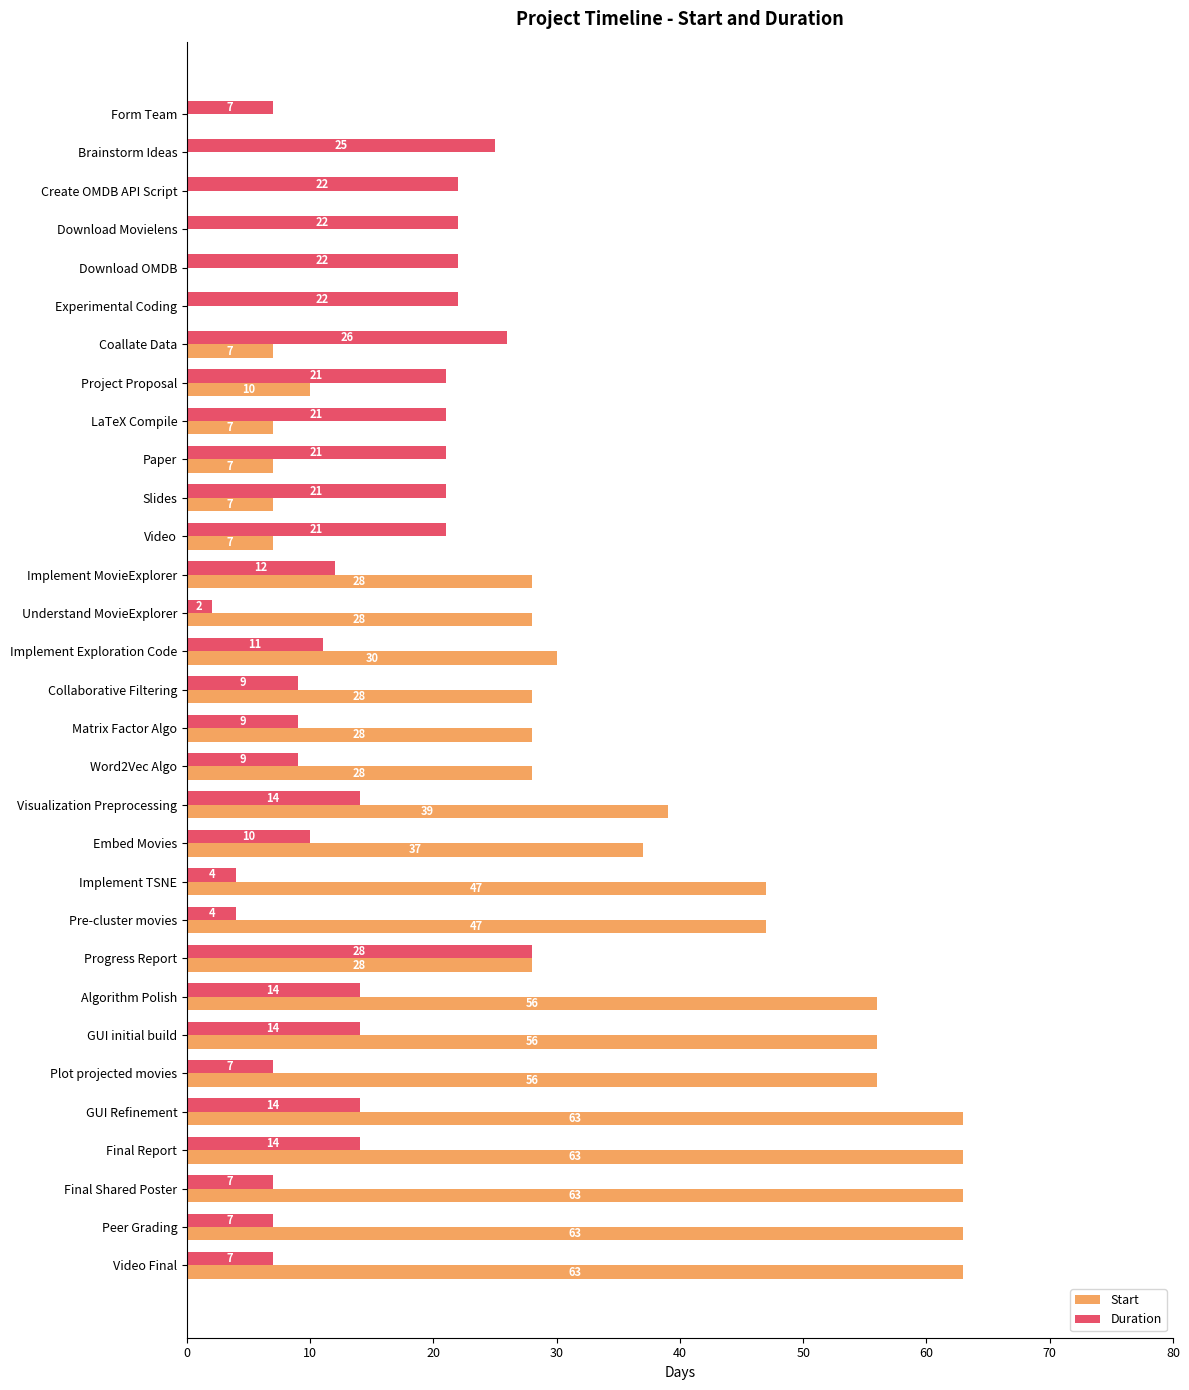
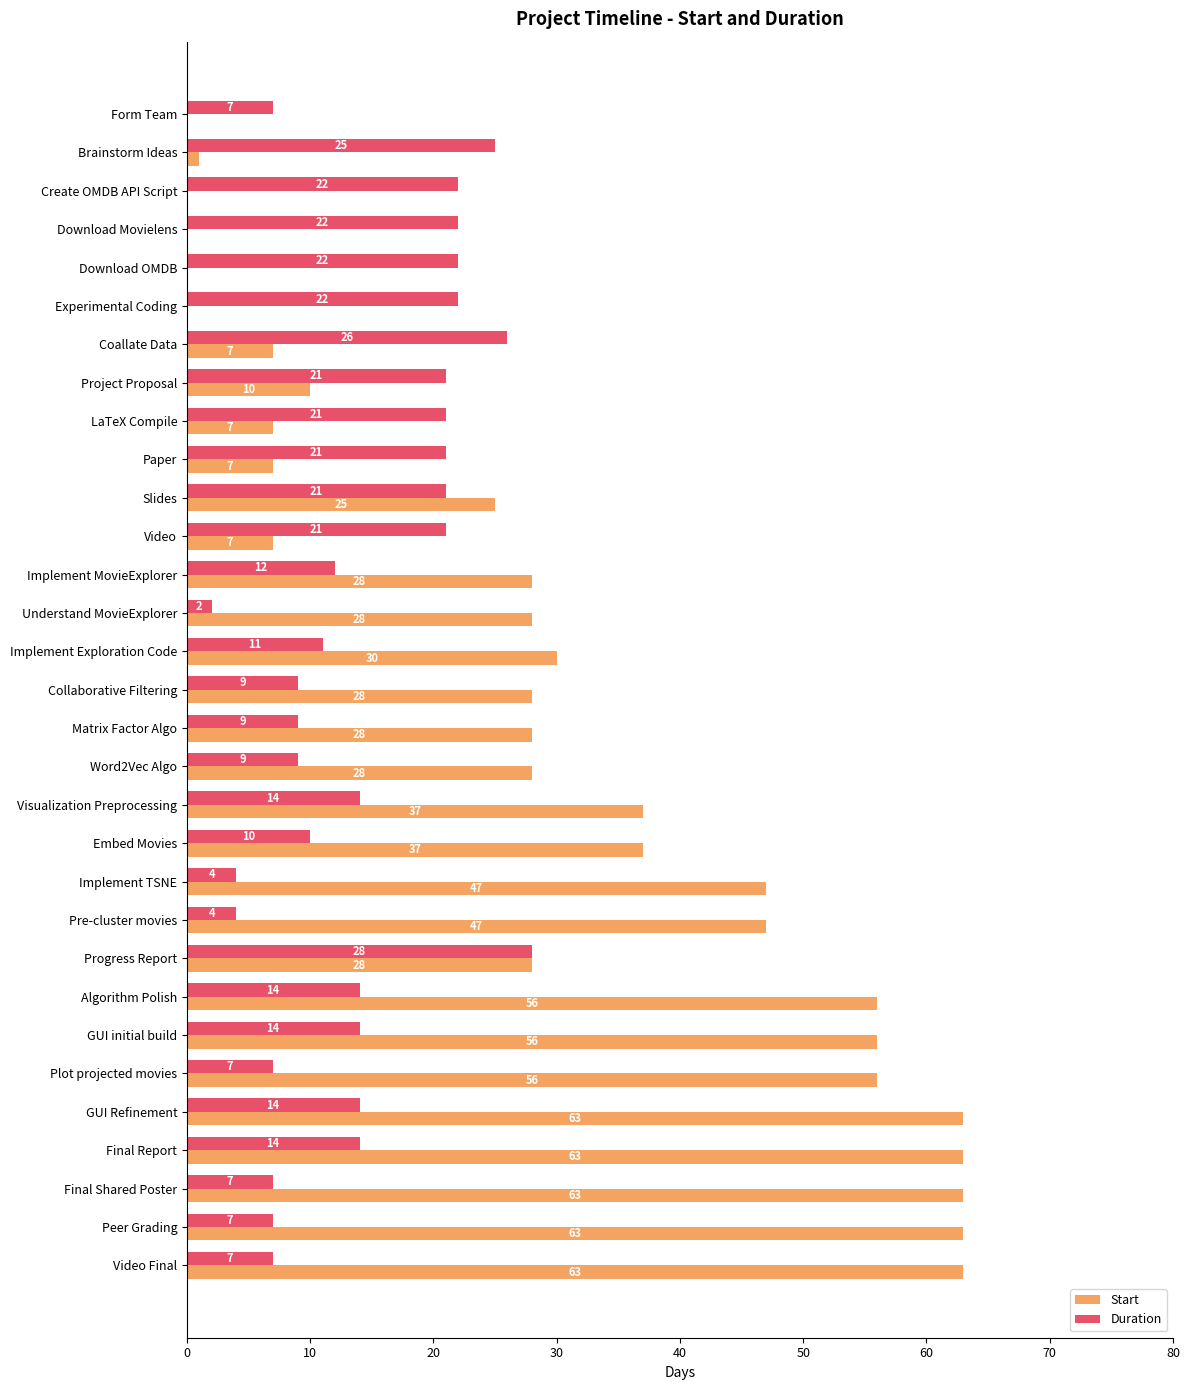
Start, Brainstorm Ideas: 0 -> 1
Start, Slides: 7 -> 25
Start, Visualization Preprocessing: 39 -> 37
